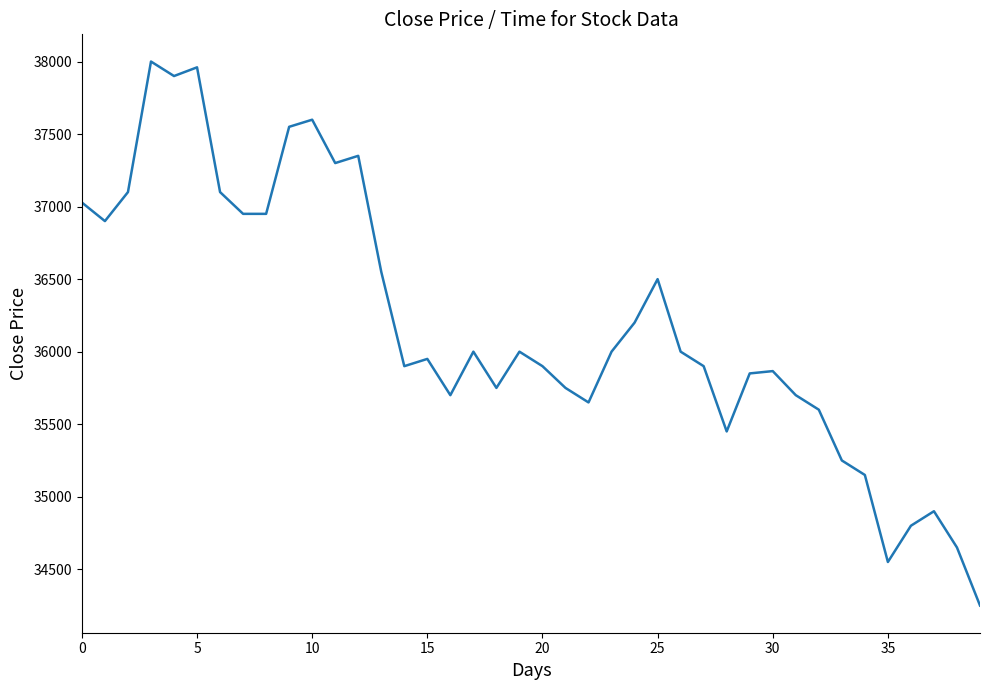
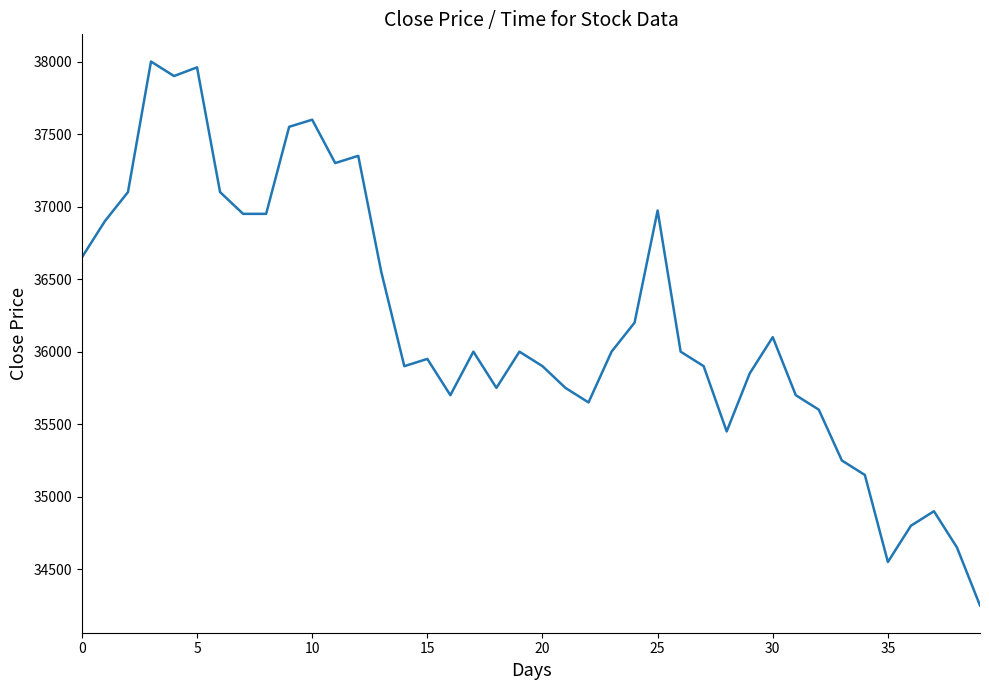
0: 37030 -> 36650
25: 36500 -> 36970
30: 35870 -> 36100
